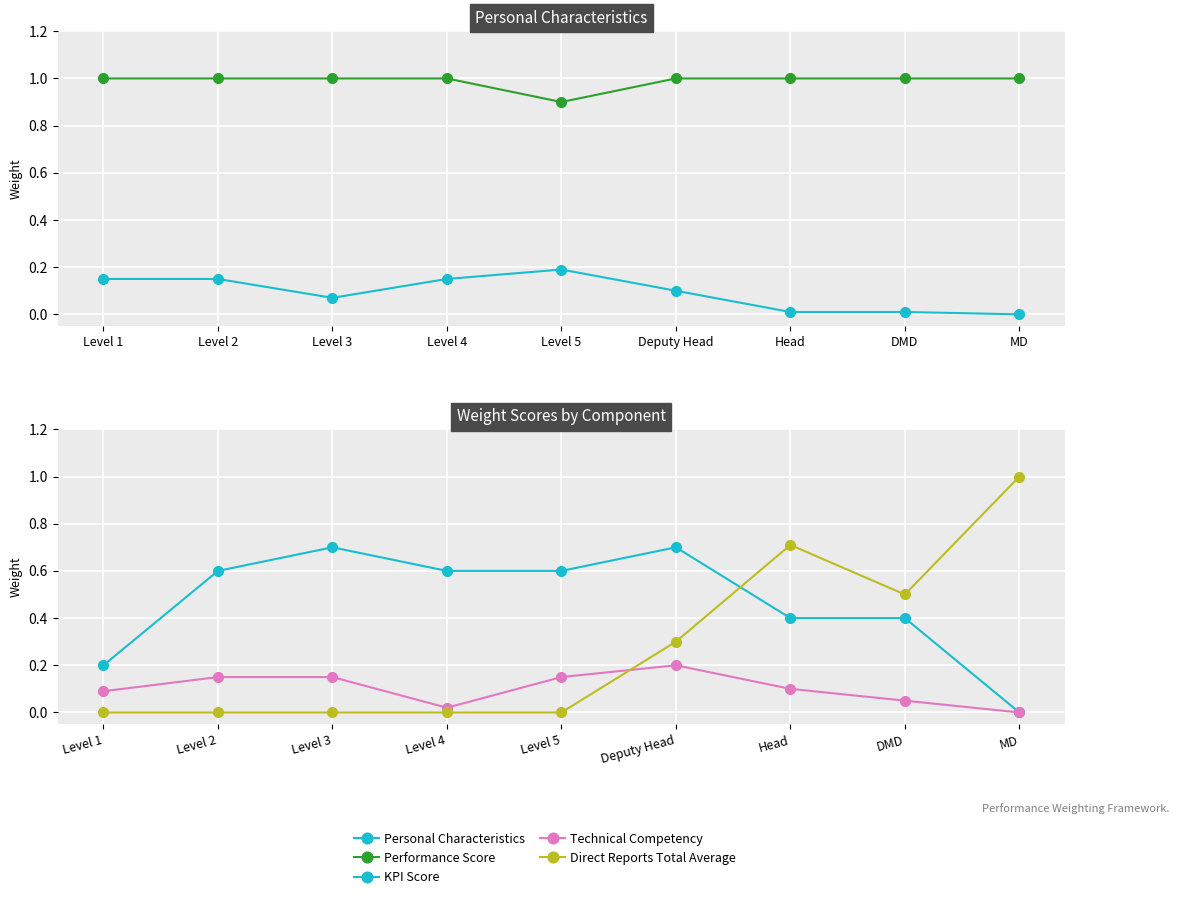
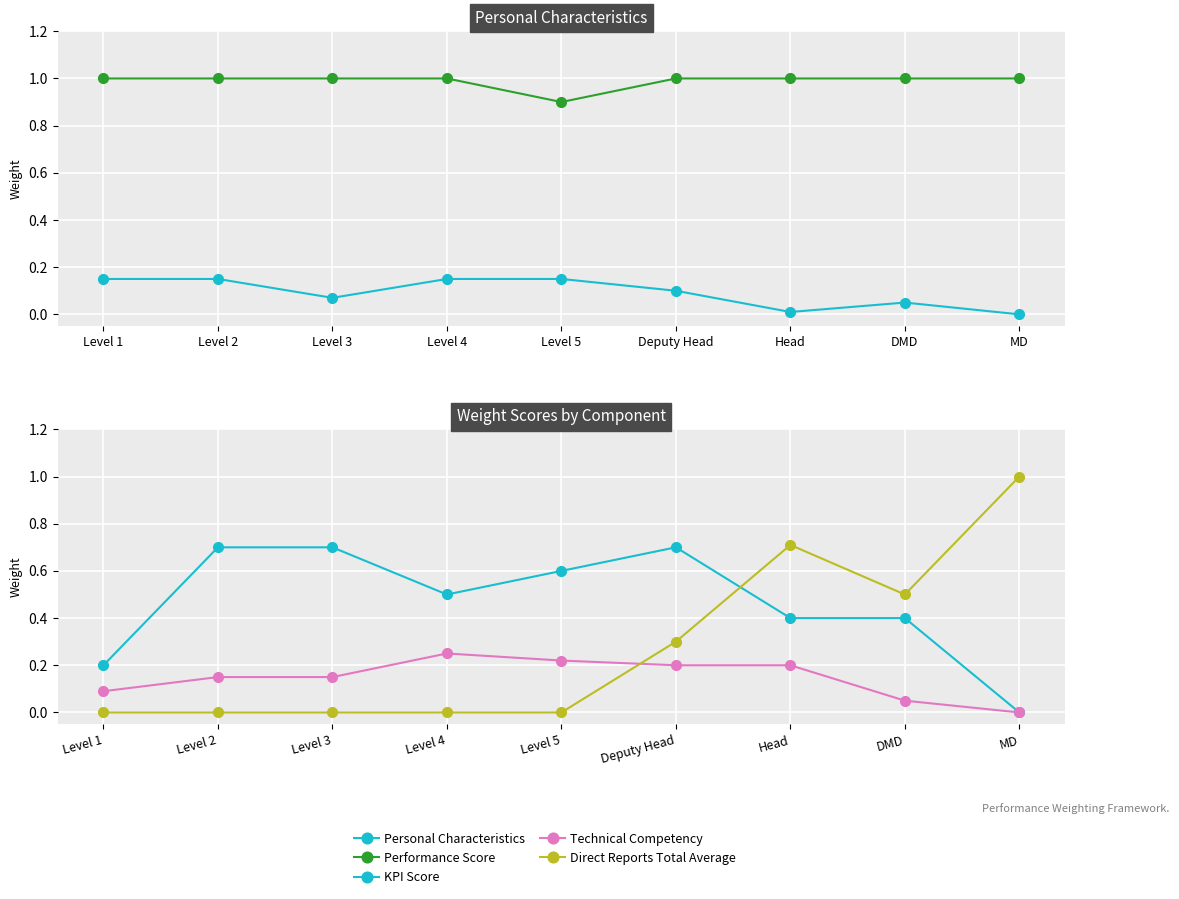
Personal Characteristics, Personal Characteristics, Level 5: 0.19 -> 0.15
Personal Characteristics, Personal Characteristics, DMD: 0.01 -> 0.05
Weight Scores by Component, KPI Score, Level 2: 0.6 -> 0.7
Weight Scores by Component, KPI Score, Level 4: 0.6 -> 0.5
Weight Scores by Component, Technical Competency, Level 4: 0.02 -> 0.25
Weight Scores by Component, Technical Competency, Level 5: 0.15 -> 0.22
Weight Scores by Component, Technical Competency, Head: 0.1 -> 0.2
